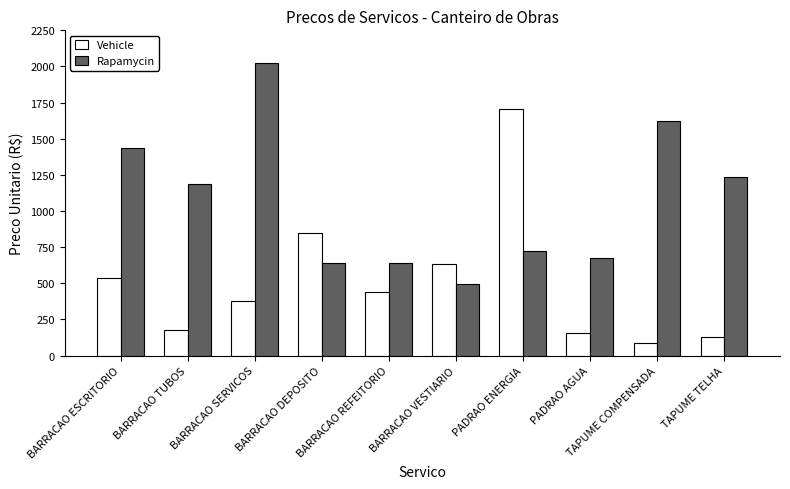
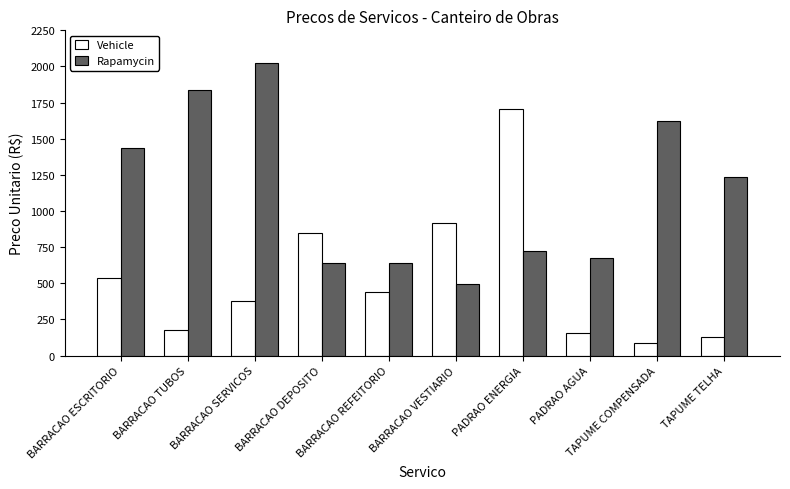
Rapamycin, BARRACAO TUBOS: 1190 -> 1840
Vehicle, BARRACAO VESTIARIO: 630 -> 920
